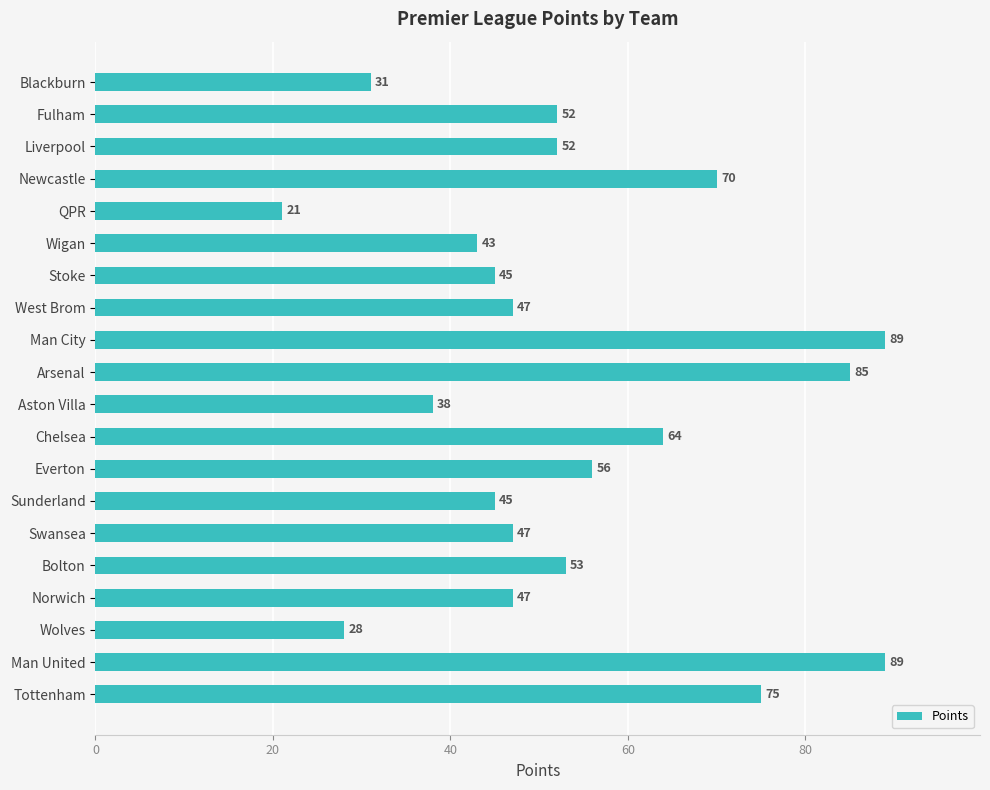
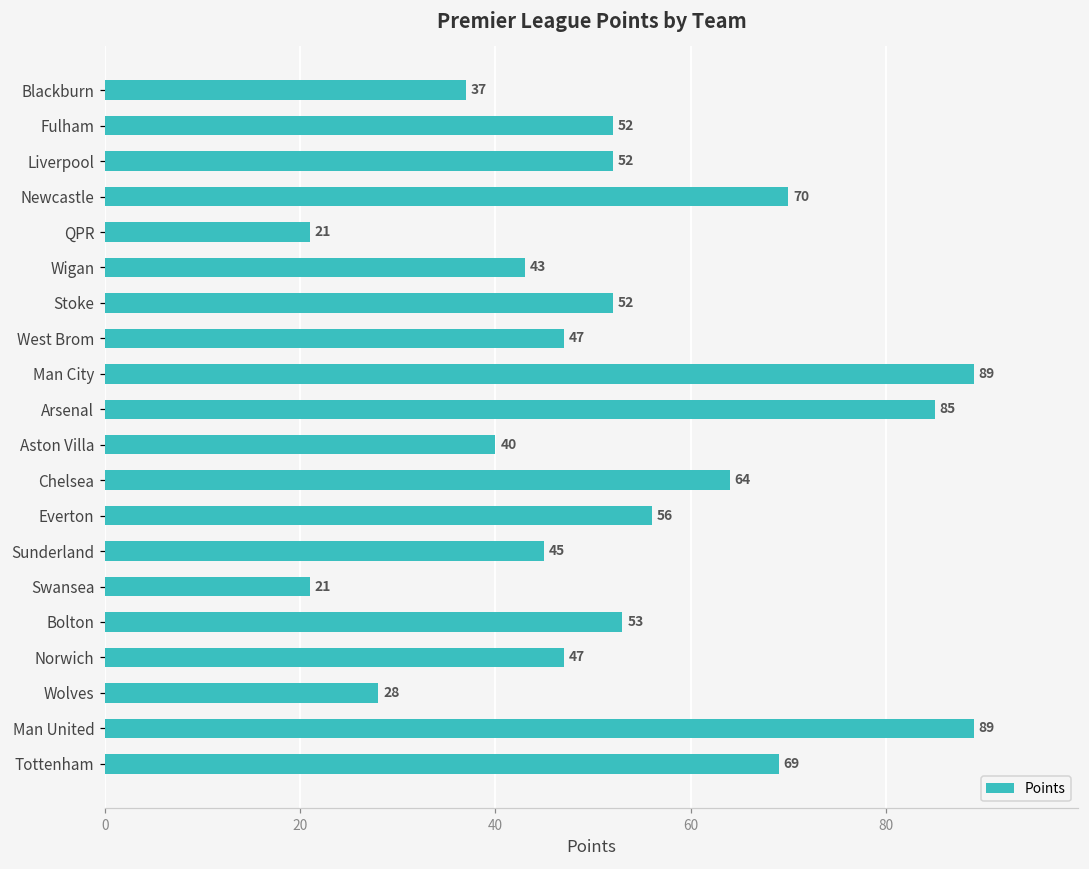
Blackburn: 31 -> 37
Stoke: 45 -> 52
Aston Villa: 38 -> 40
Swansea: 47 -> 21
Tottenham: 75 -> 69
